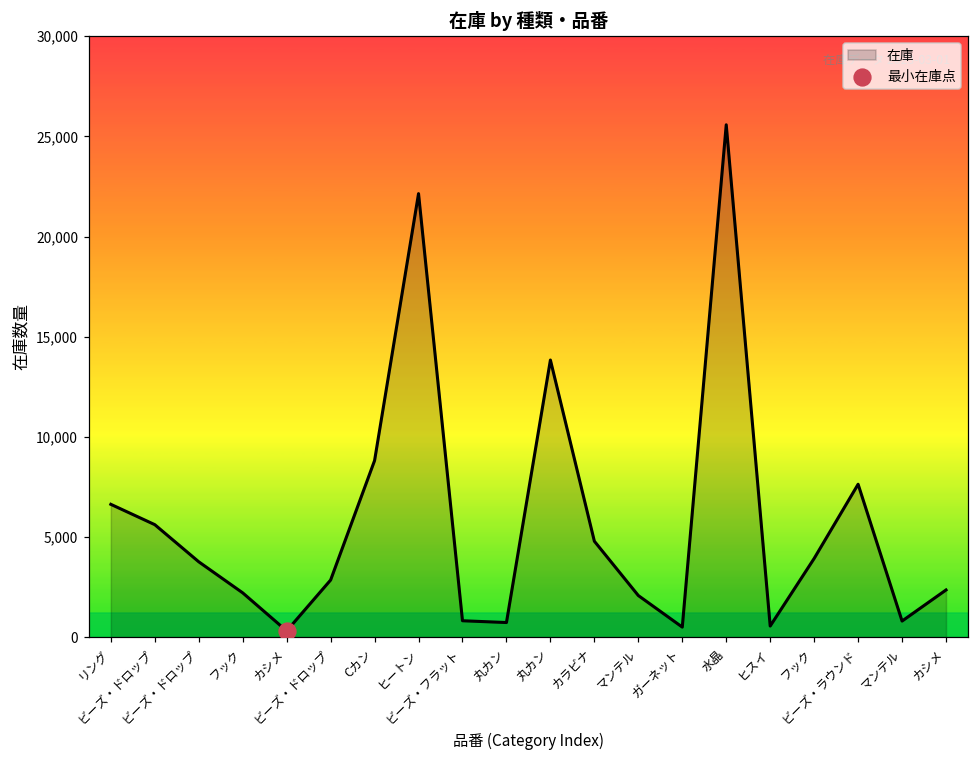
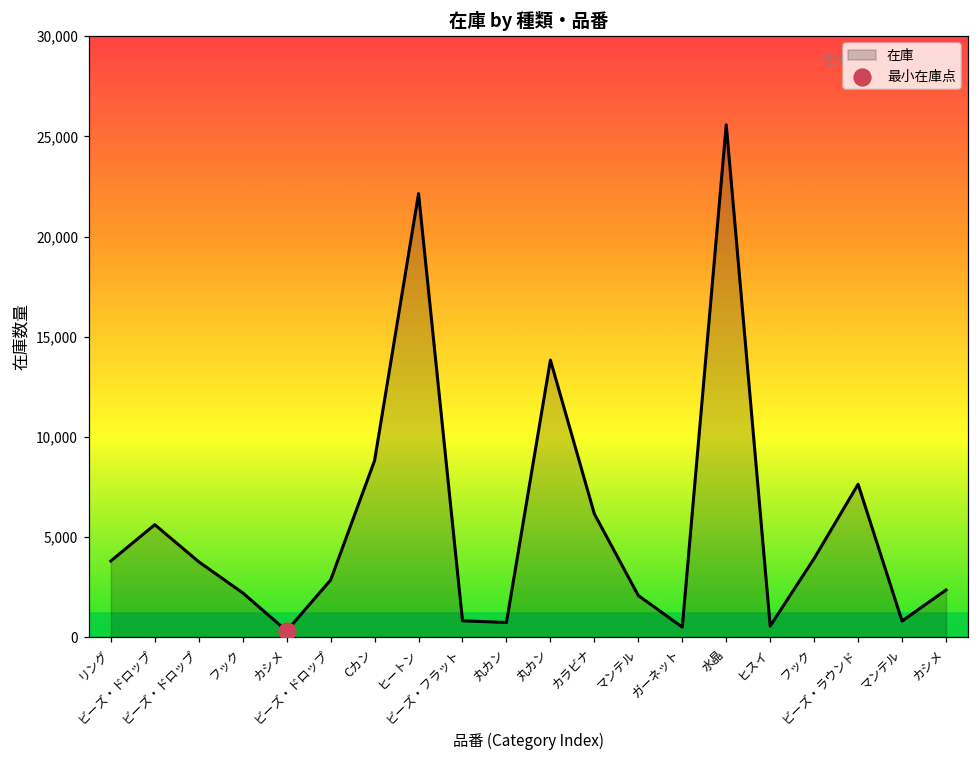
在庫, リング: 6,600 -> 3,800
在庫, カラビナ: 4,800 -> 6,200
